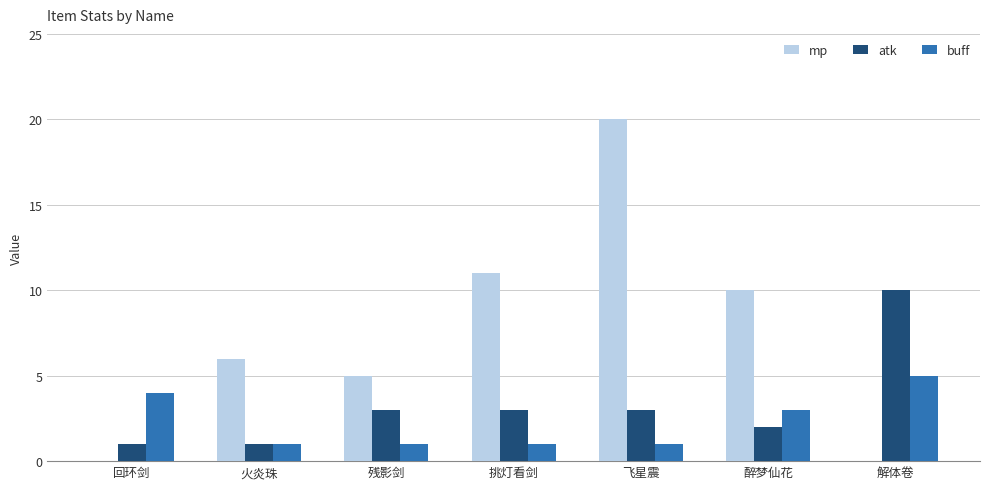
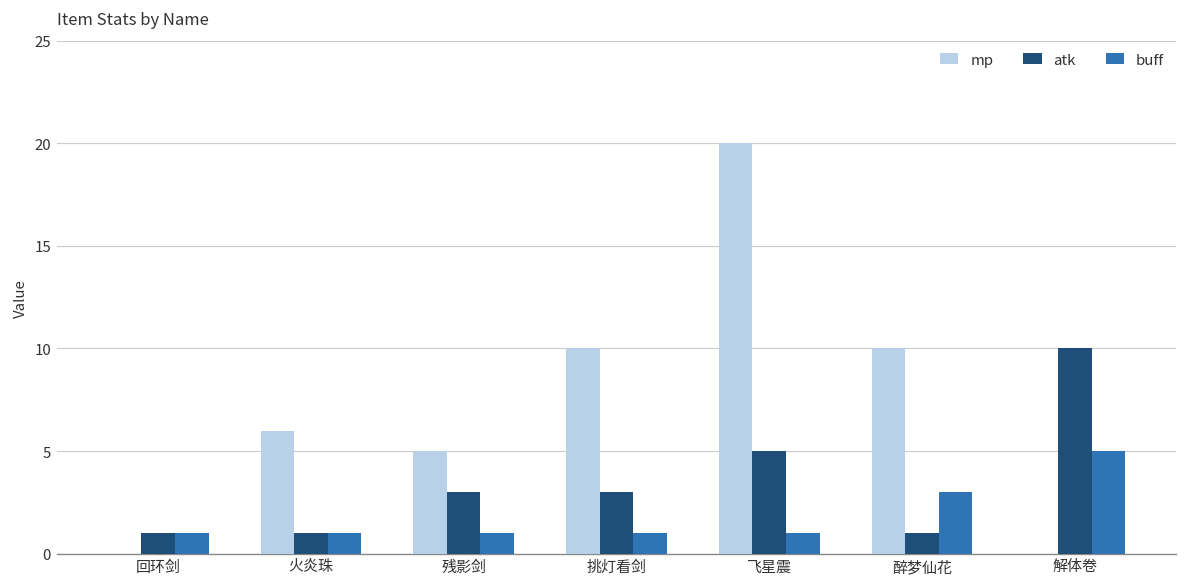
buff, 回环剑: 4 -> 1
mp, 挑灯看剑: 11 -> 10
atk, 飞星震: 3 -> 5
atk, 醉梦仙花: 2 -> 1
